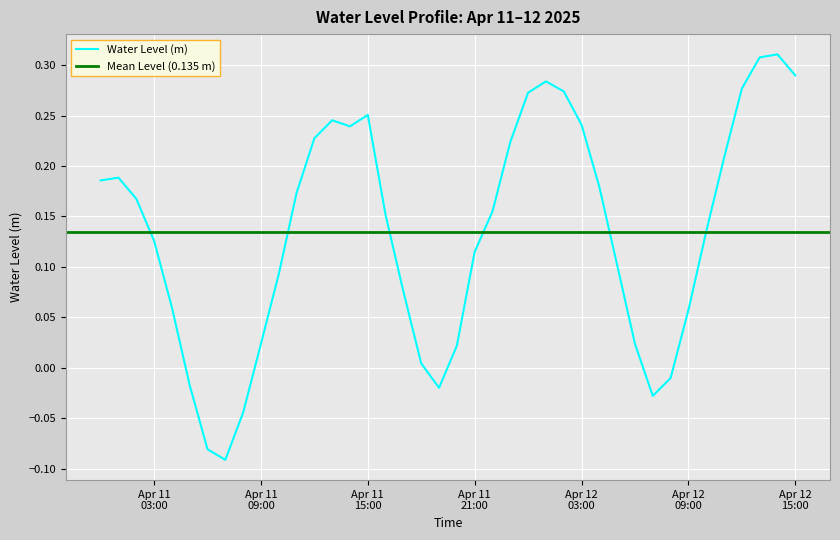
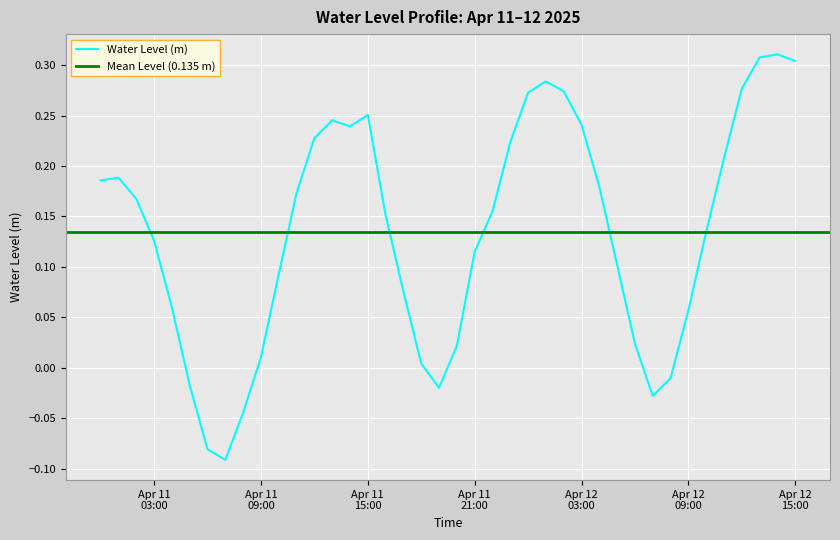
Apr 11 09:00: 0.024 -> 0.010
Apr 12 15:00: 0.290 -> 0.304
